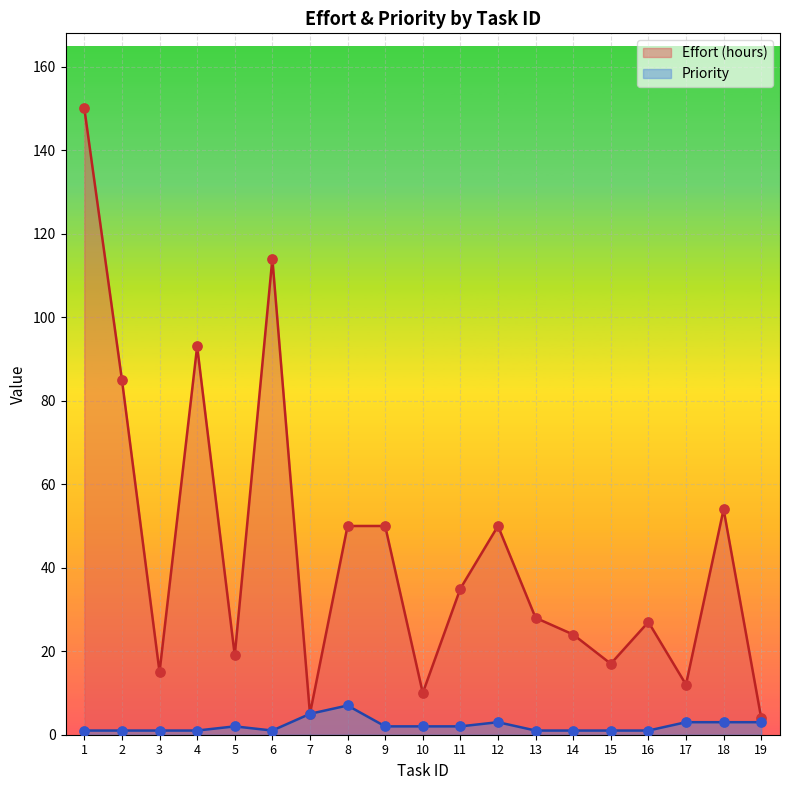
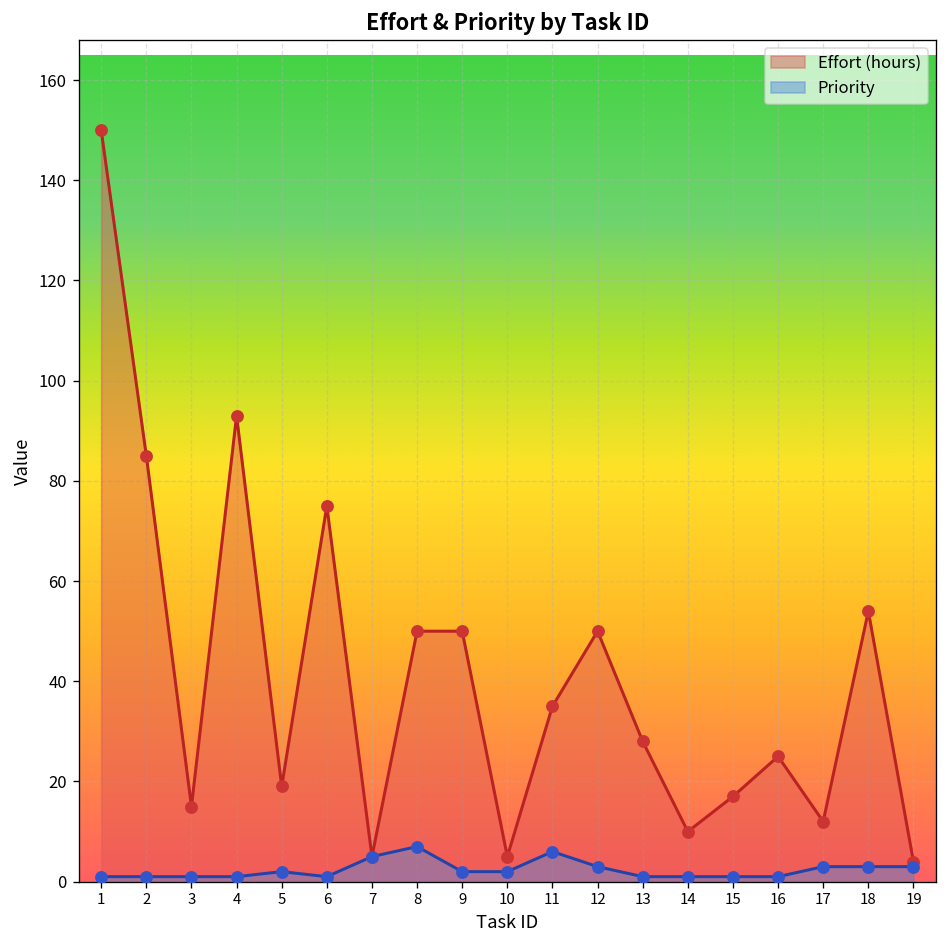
Effort (hours), 6: 114 -> 75
Effort (hours), 10: 10 -> 5
Priority, 11: 2 -> 6
Effort (hours), 14: 24 -> 10
Effort (hours), 16: 27 -> 25
